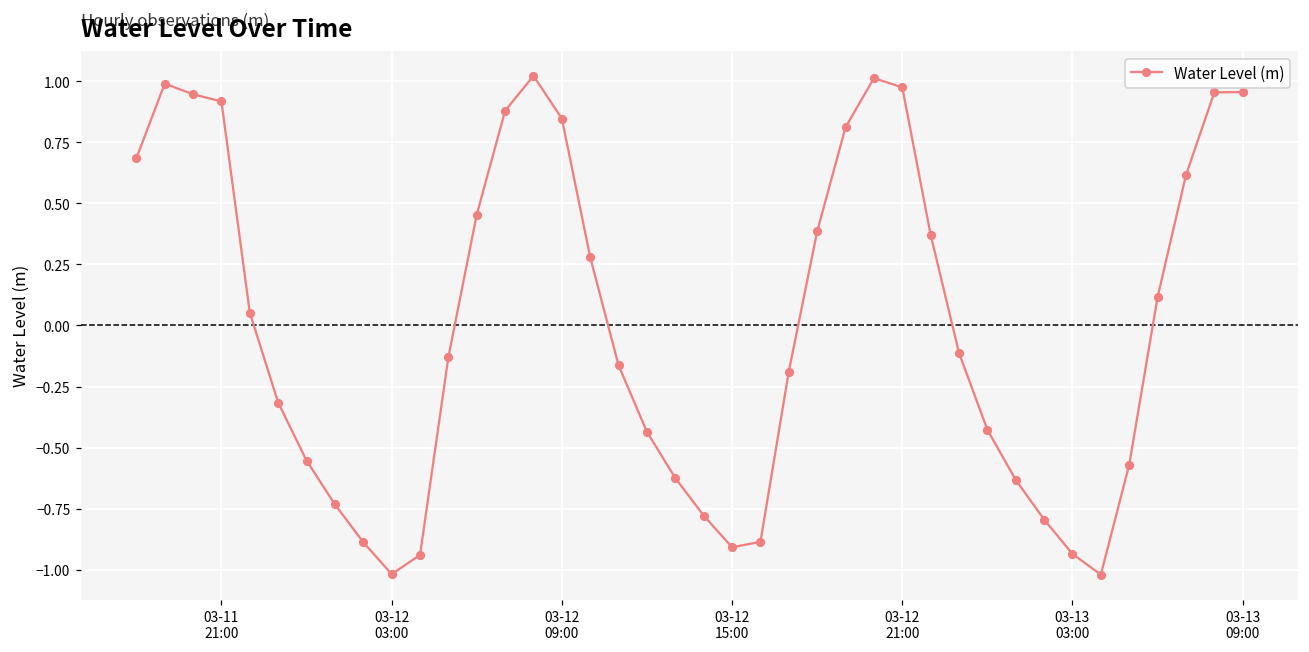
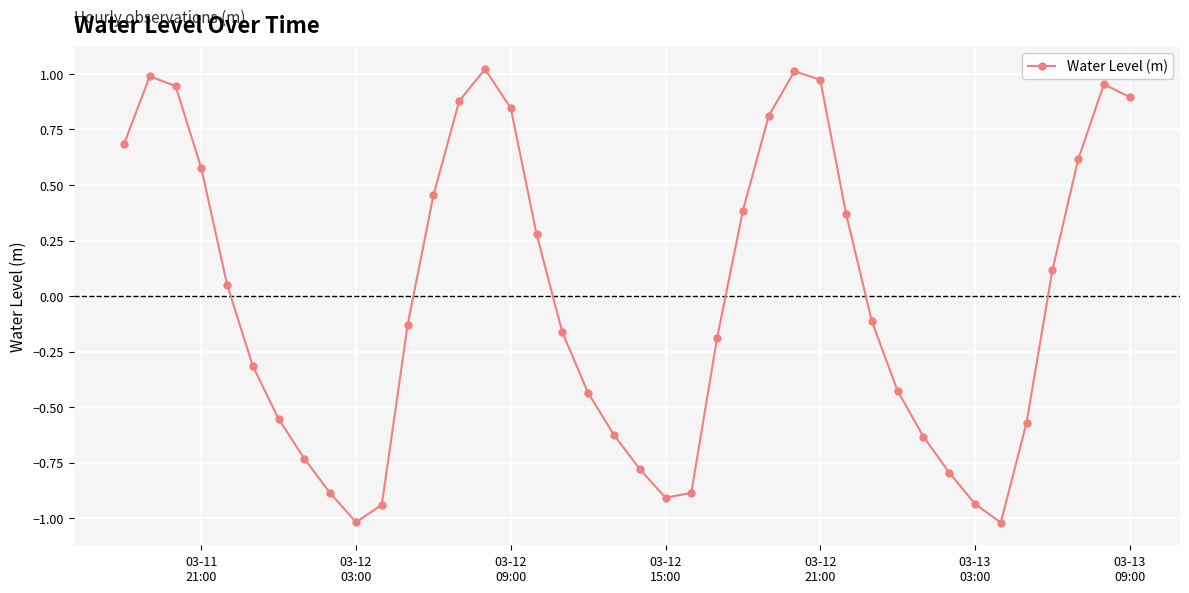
03-11 21:00: 0.92 -> 0.58
03-13 09:00: 0.95 -> 0.90
